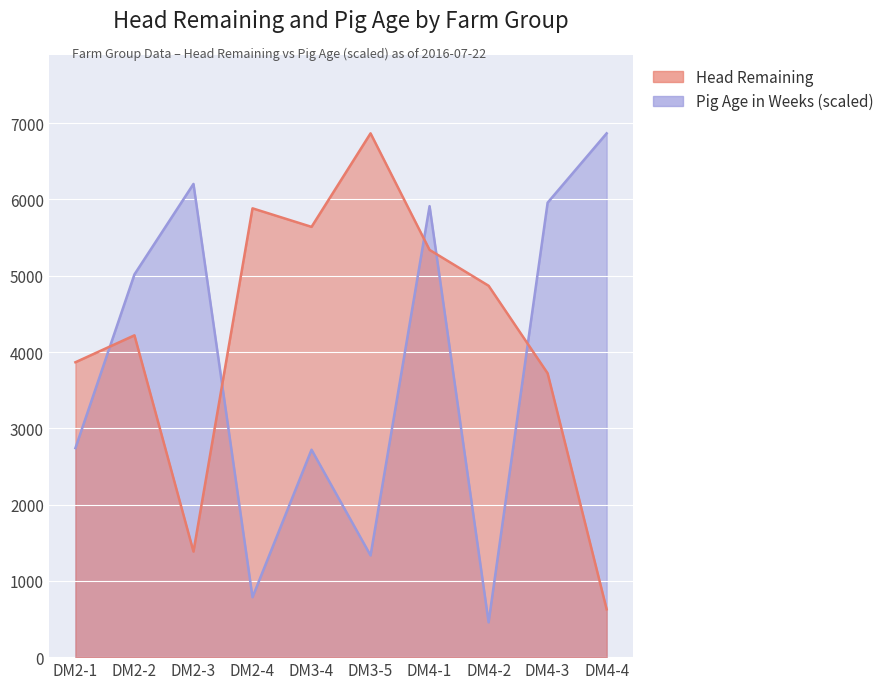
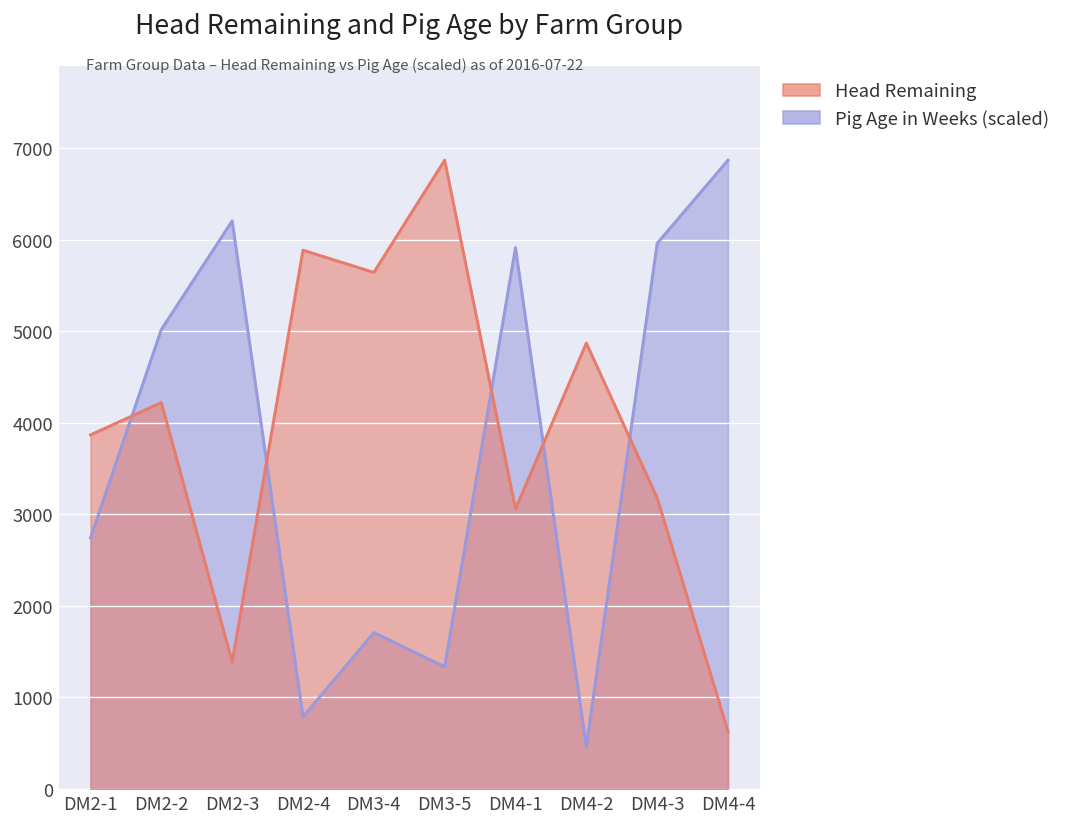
Pig Age in Weeks (scaled), DM3-4: 2700 -> 1700
Head Remaining, DM4-1: 5300 -> 3100
Head Remaining, DM4-3: 3700 -> 3200
